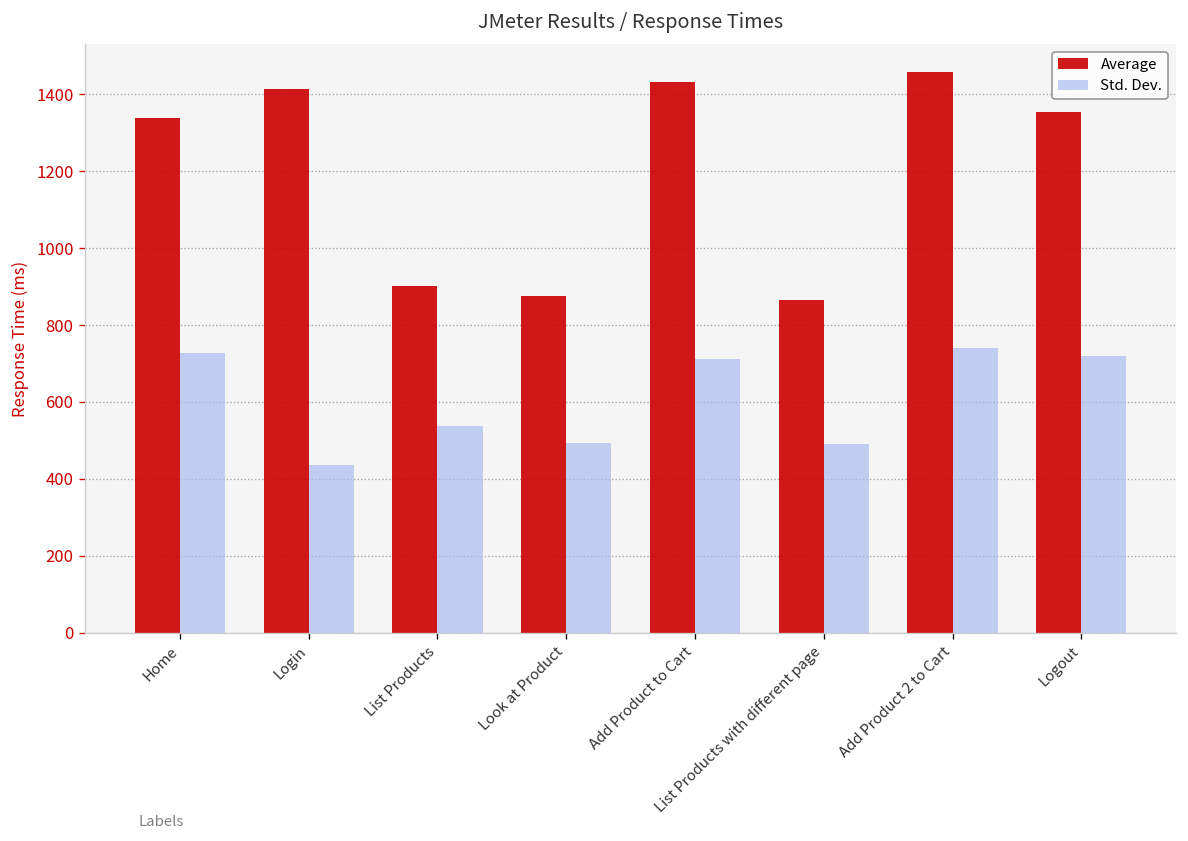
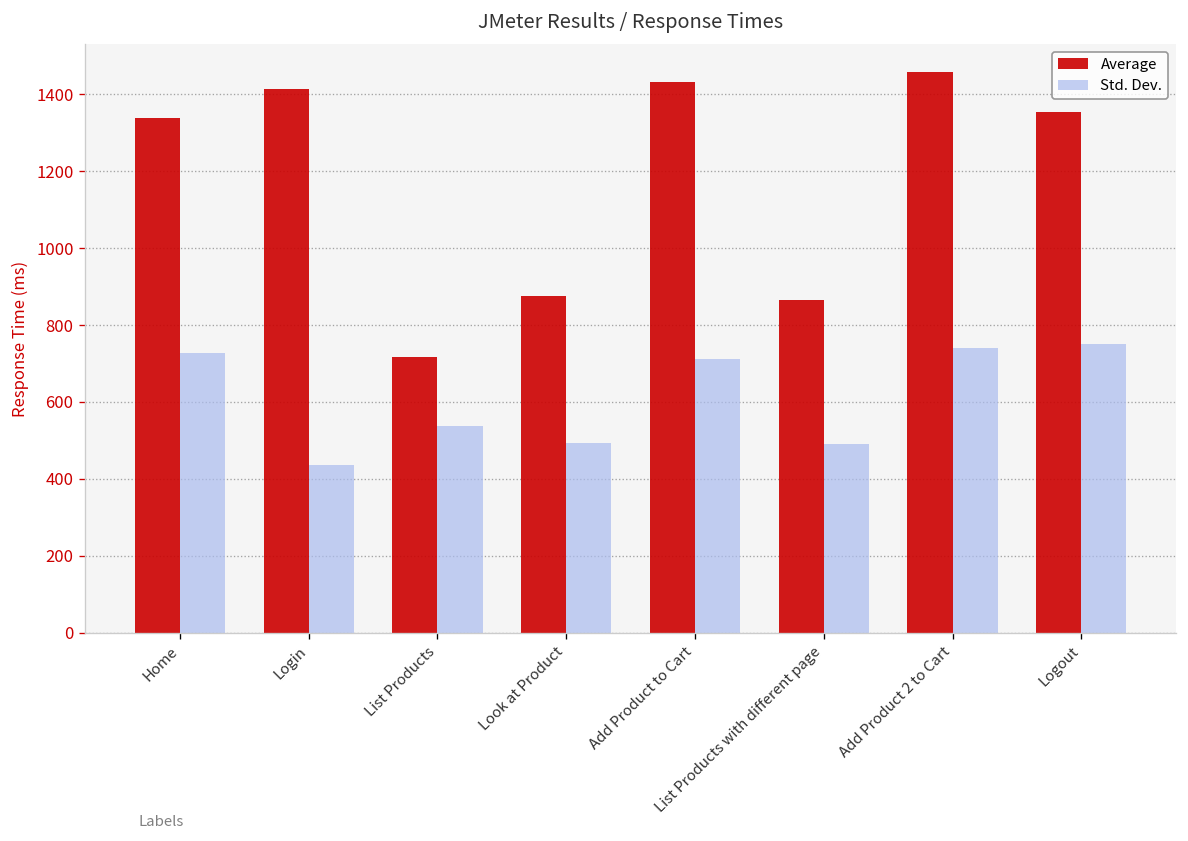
Average, List Products: 900 -> 720
Std. Dev., Logout: 720 -> 750
